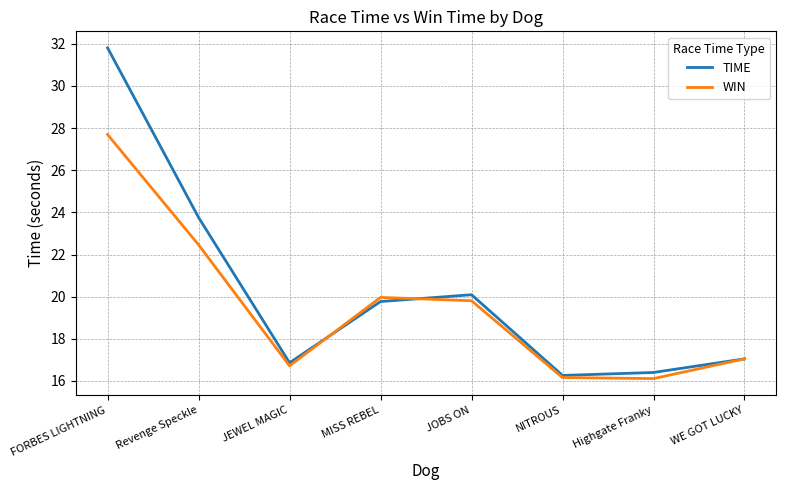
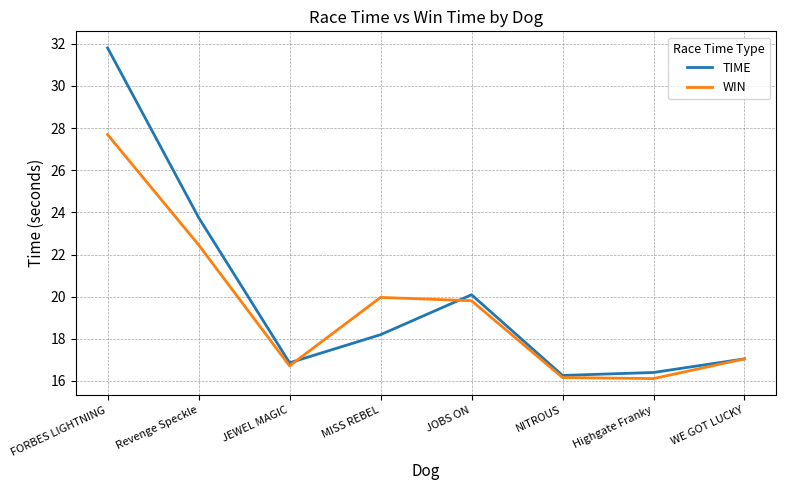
TIME, MISS REBEL: 19.8 -> 18.2
